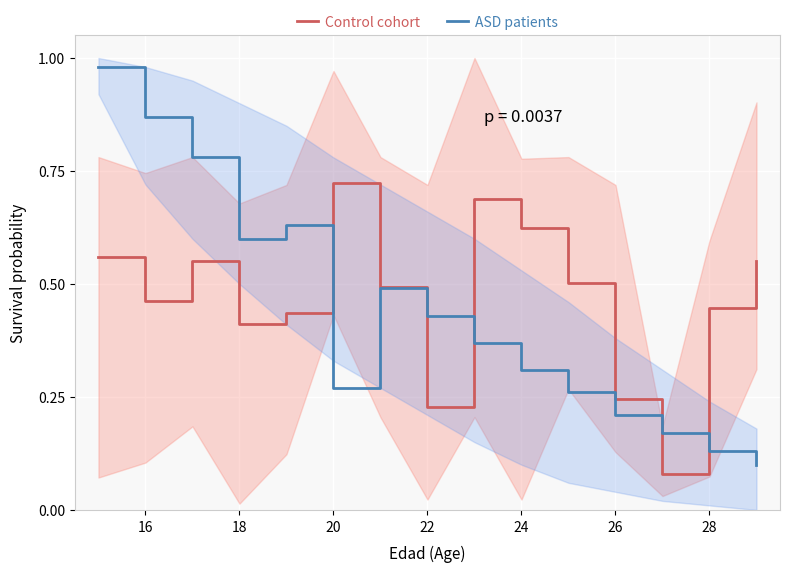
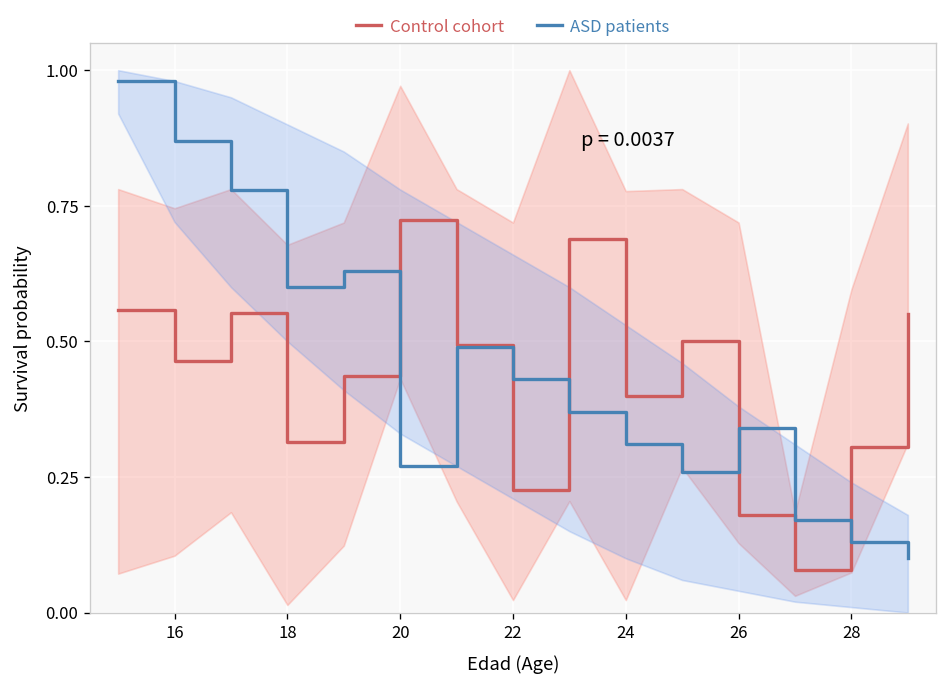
Control cohort, 18: 0.41 -> 0.31
Control cohort, 24: 0.62 -> 0.40
Control cohort, 26: 0.25 -> 0.18
ASD patients, 26: 0.21 -> 0.34
Control cohort, 28: 0.45 -> 0.31
